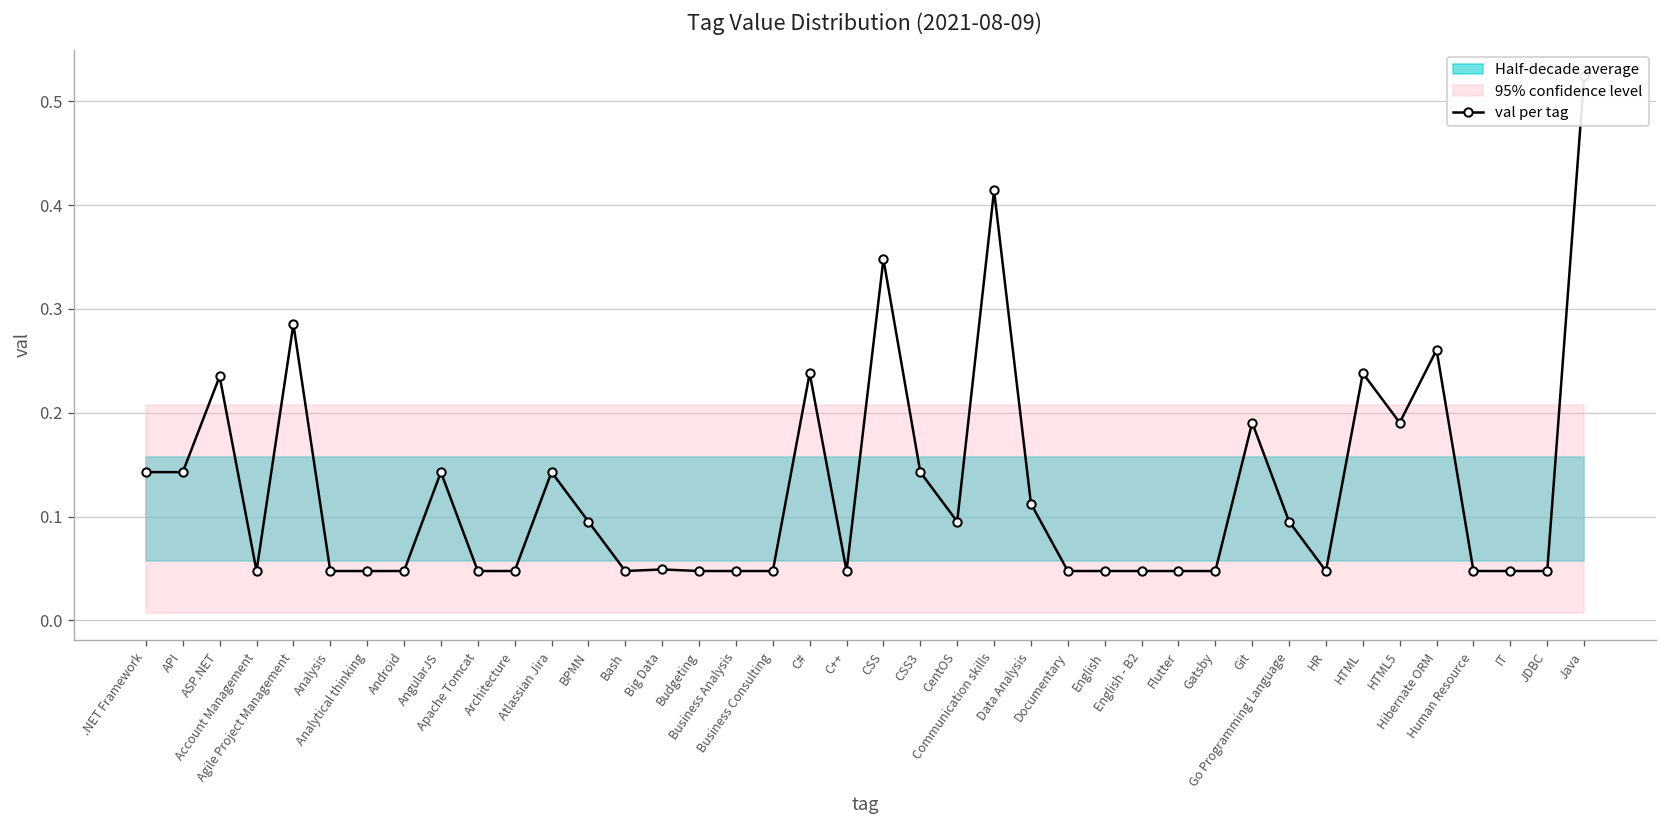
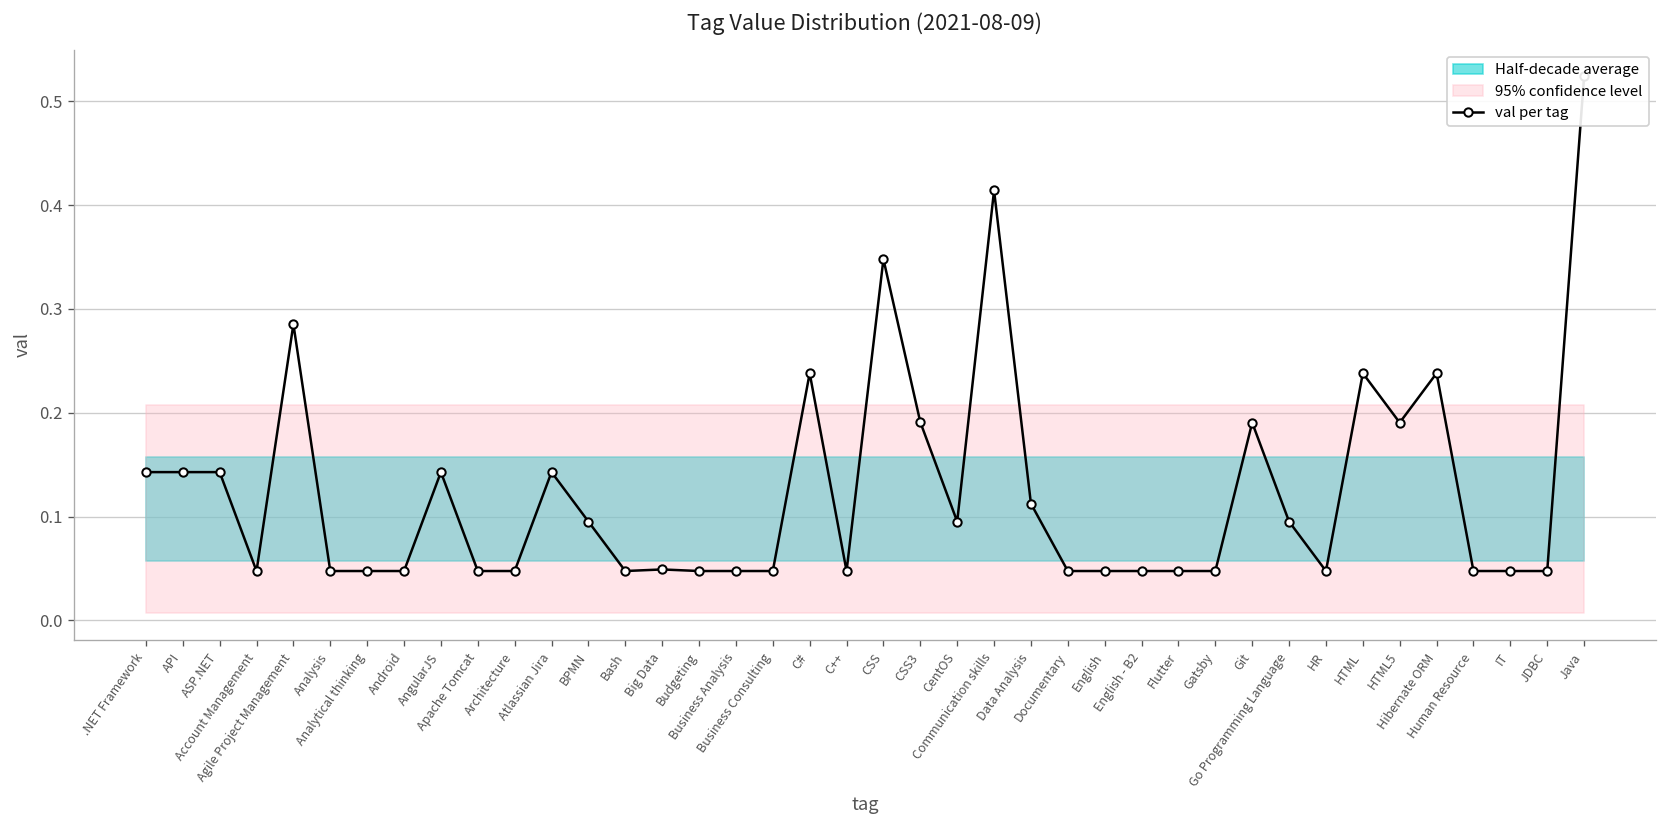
val per tag, ASP.NET: 0.24 -> 0.14
val per tag, CSS3: 0.14 -> 0.19
val per tag, Hibernate ORM: 0.26 -> 0.24
